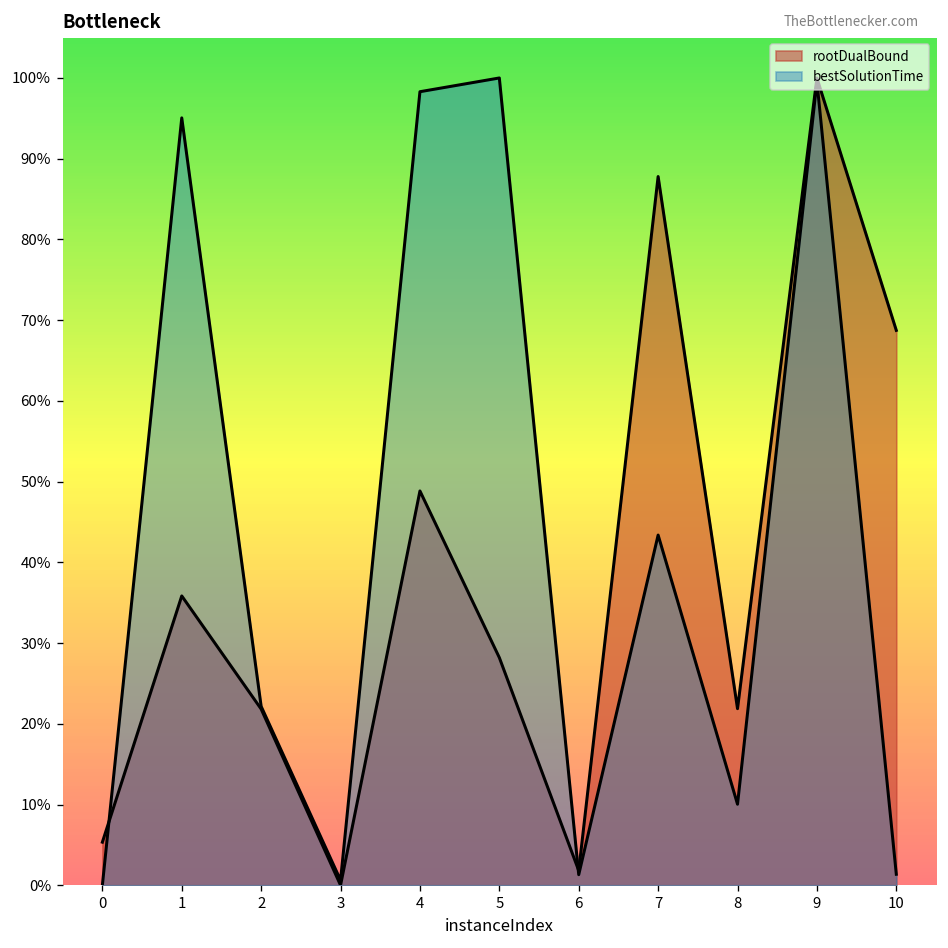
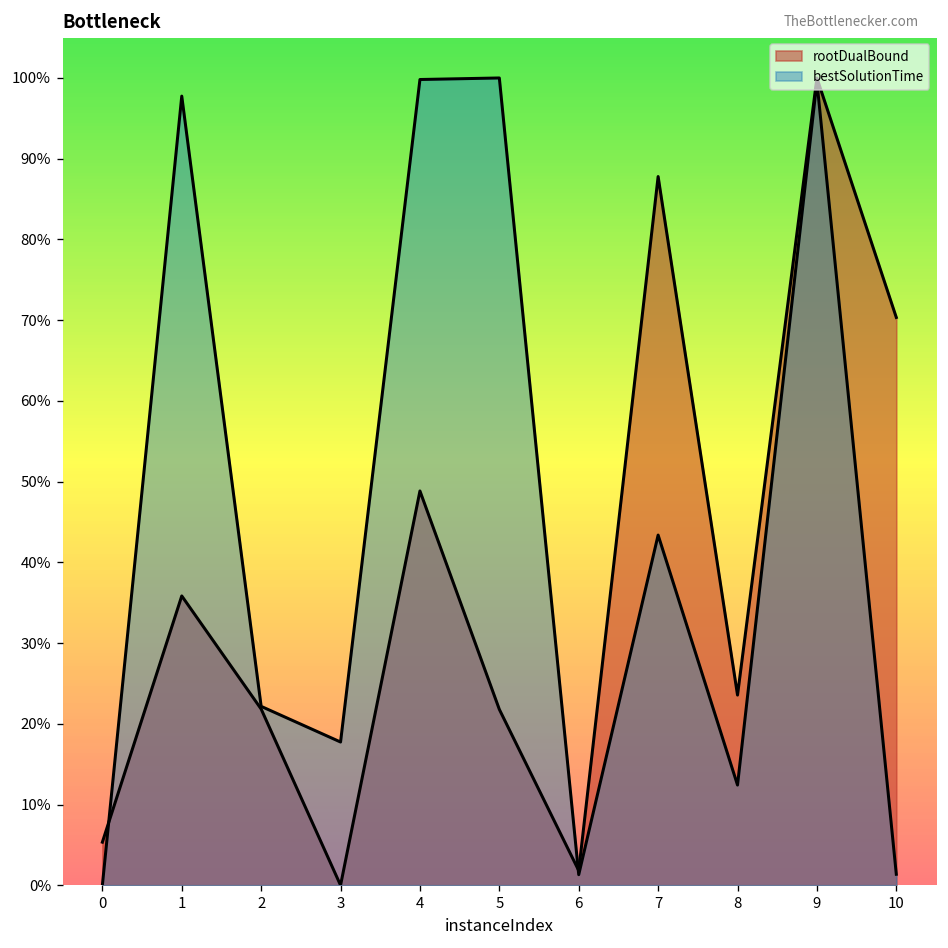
bestSolutionTime, 1: 95% -> 98%
bestSolutionTime, 3: 1% -> 18%
bestSolutionTime, 4: 98% -> 100%
rootDualBound, 5: 28% -> 22%
rootDualBound, 8: 22% -> 24%
bestSolutionTime, 8: 10% -> 12%
rootDualBound, 10: 69% -> 70%
